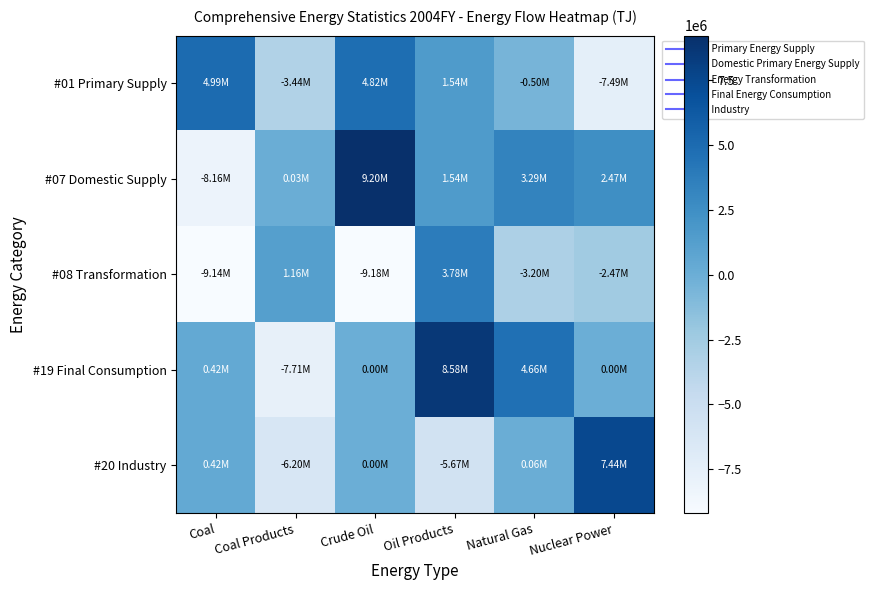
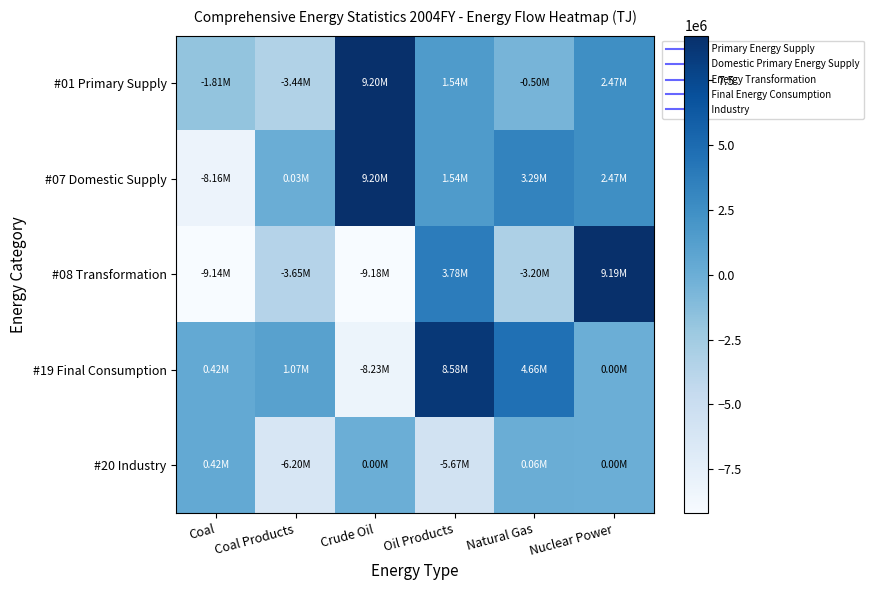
#01 Primary Supply, Coal: 4.99M -> -1.81M
#01 Primary Supply, Crude Oil: 4.82M -> 9.20M
#01 Primary Supply, Nuclear Power: -7.49M -> 2.47M
#08 Transformation, Coal Products: 1.16M -> -3.65M
#08 Transformation, Nuclear Power: -2.47M -> 9.19M
#19 Final Consumption, Coal Products: -7.71M -> 1.07M
#19 Final Consumption, Crude Oil: 0.00M -> -8.23M
#20 Industry, Nuclear Power: 7.44M -> 0.00M
